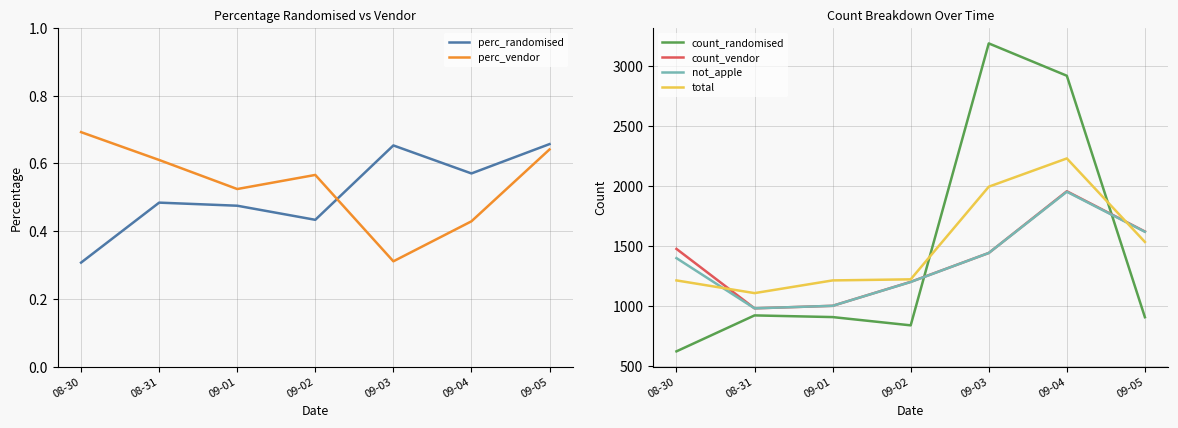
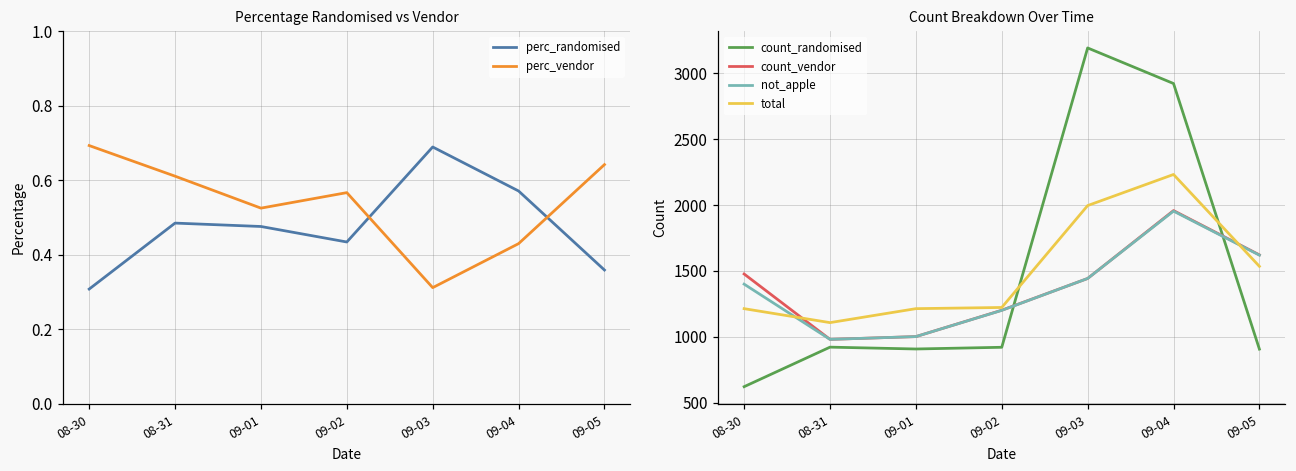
Percentage Randomised vs Vendor, perc_randomised, 09-03: 0.65 -> 0.69
Percentage Randomised vs Vendor, perc_randomised, 09-05: 0.66 -> 0.36
Count Breakdown Over Time, count_randomised, 09-02: 840 -> 920
